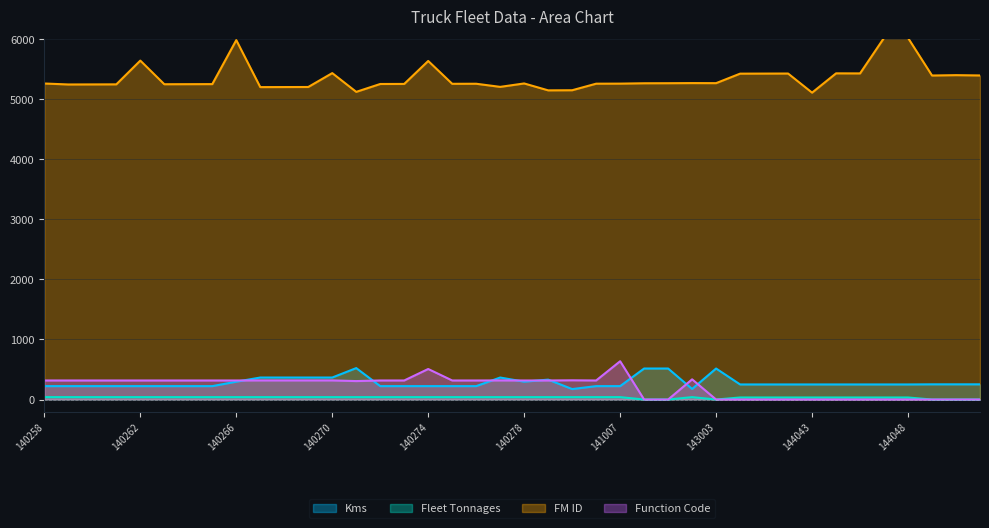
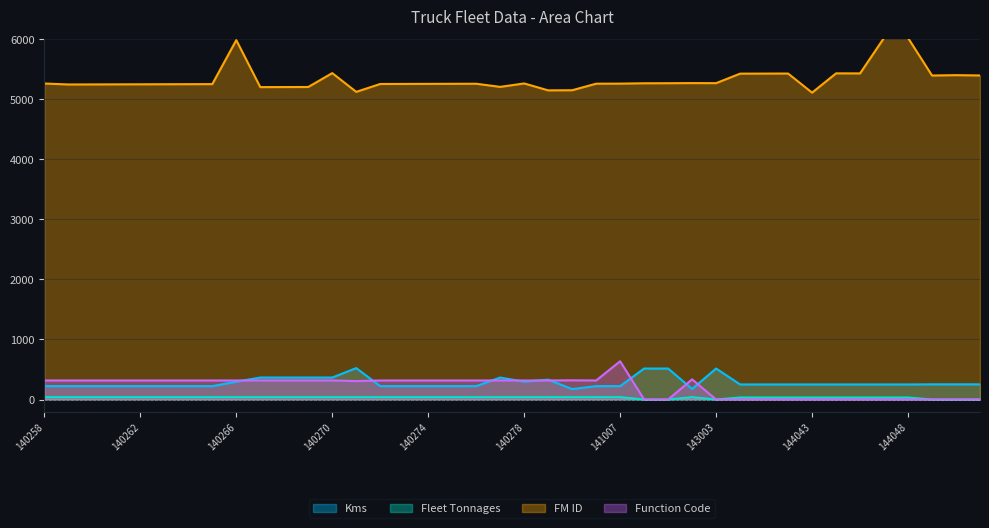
FM ID, 140262: 5600 -> 5200
FM ID, 140274: 5600 -> 5300
Function Code, 140274: 500 -> 300
